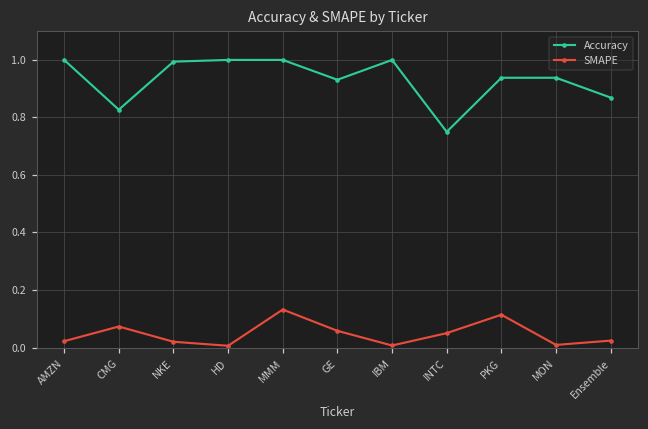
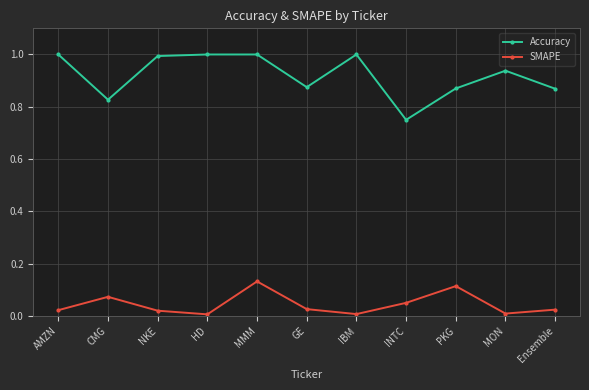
Accuracy, GE: 0.93 -> 0.88
SMAPE, GE: 0.06 -> 0.03
Accuracy, PKG: 0.94 -> 0.87
